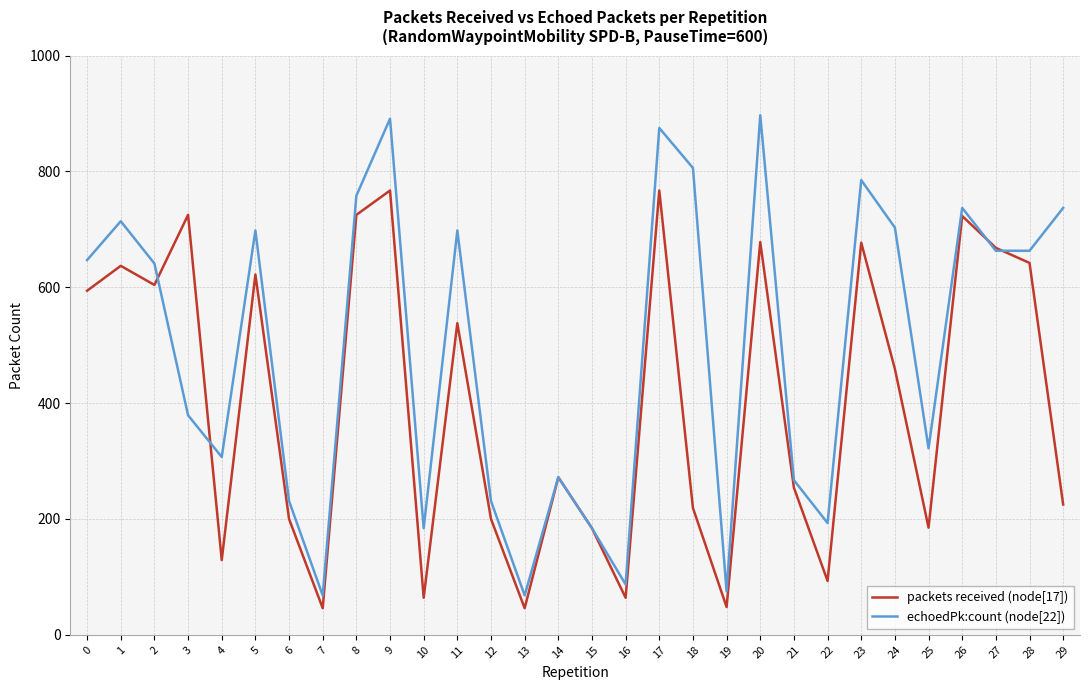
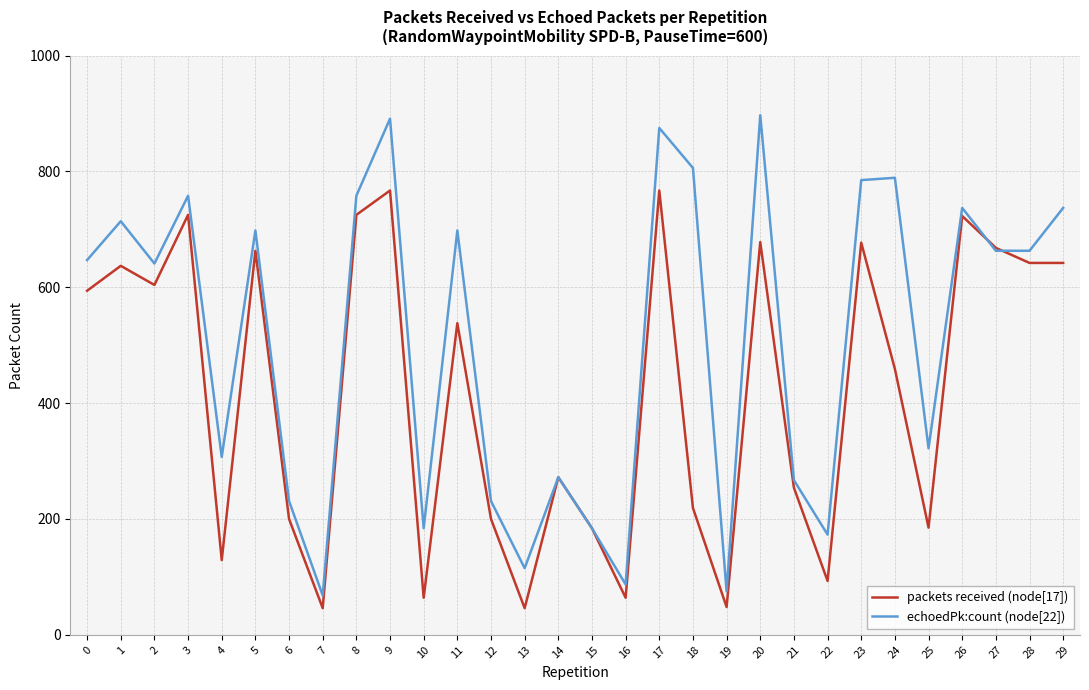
echoedPk:count (node[22]), 3: 380 -> 760
packets received (node[17]), 5: 620 -> 660
echoedPk:count (node[22]), 13: 70 -> 120
echoedPk:count (node[22]), 22: 190 -> 170
echoedPk:count (node[22]), 24: 700 -> 790
packets received (node[17]), 29: 230 -> 640
